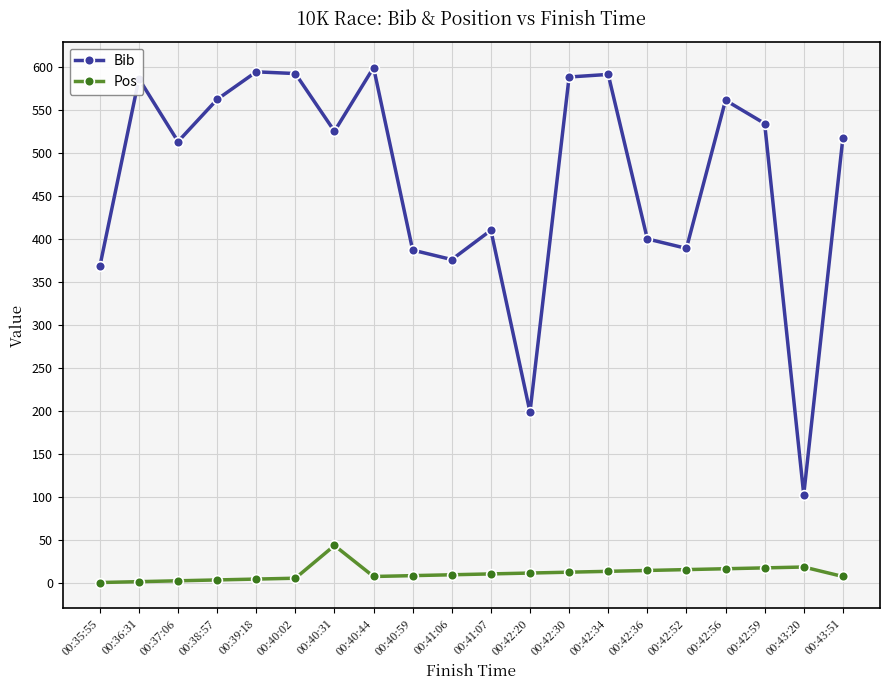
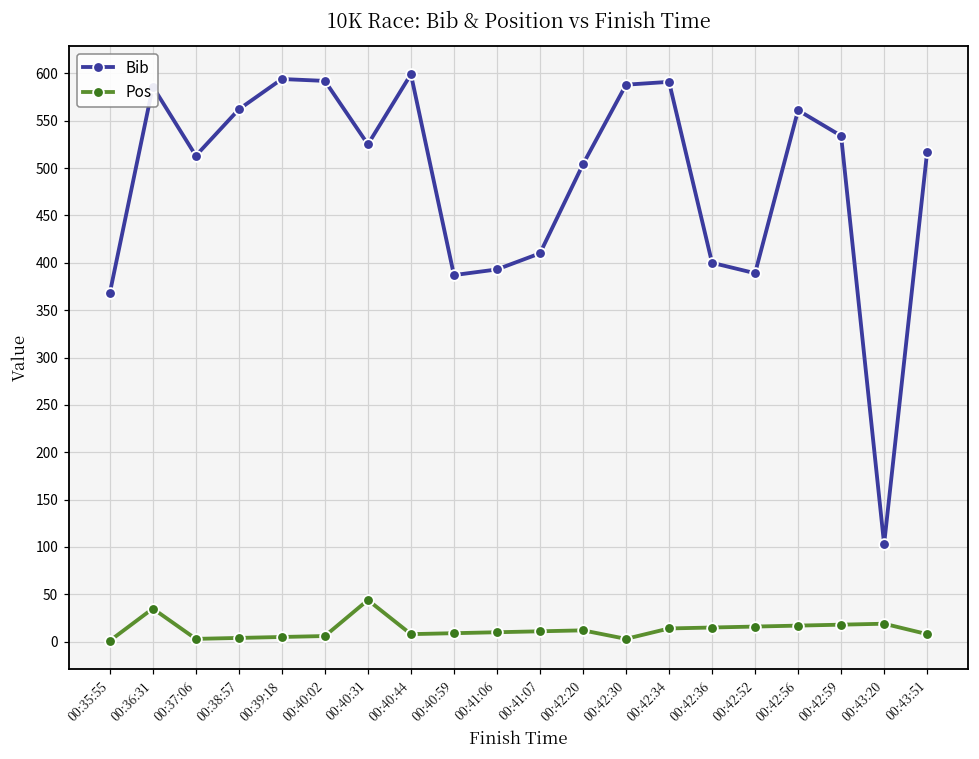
Pos, 00:36:31: 0 -> 40
Bib, 00:41:06: 380 -> 390
Bib, 00:42:20: 200 -> 500
Pos, 00:42:30: 10 -> 0
